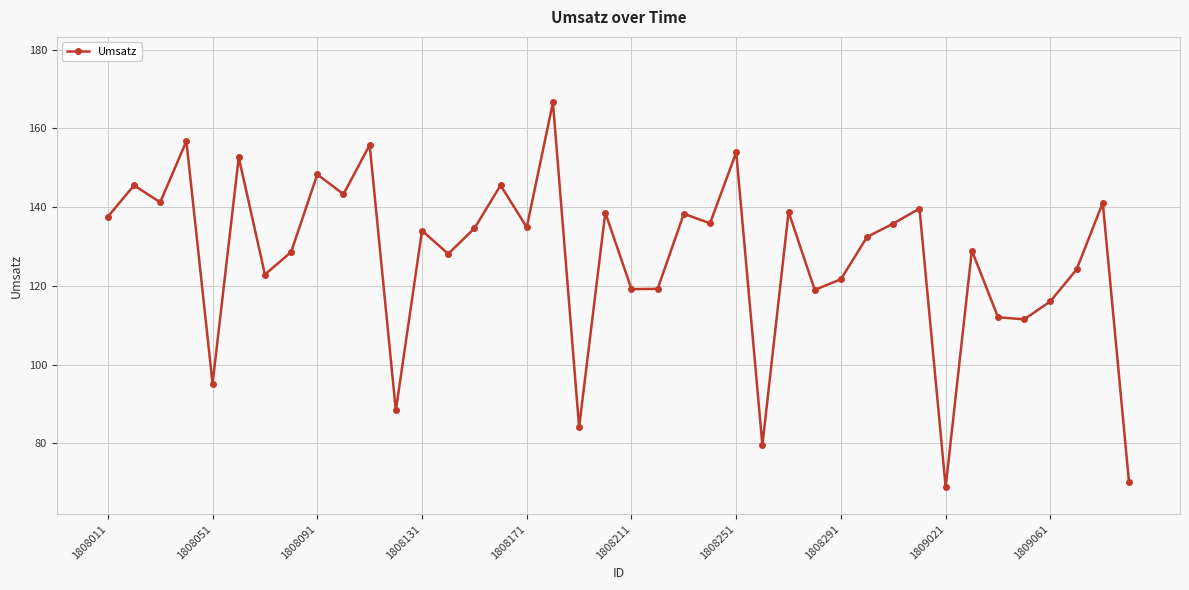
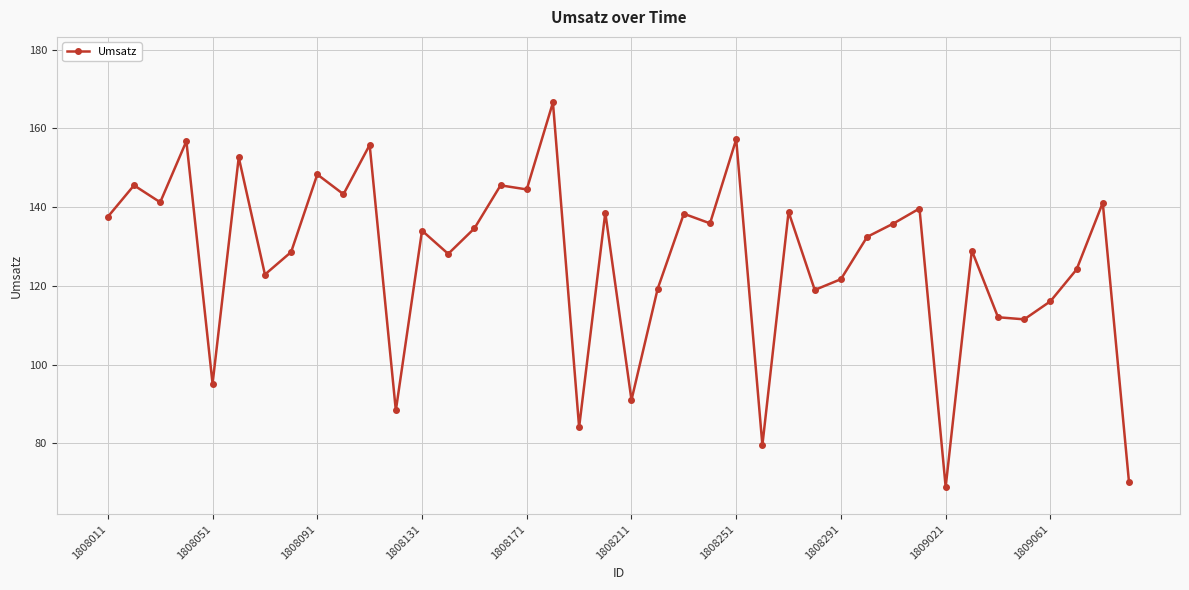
1808171: 135 -> 144
1808211: 119 -> 91
1808251: 154 -> 157
